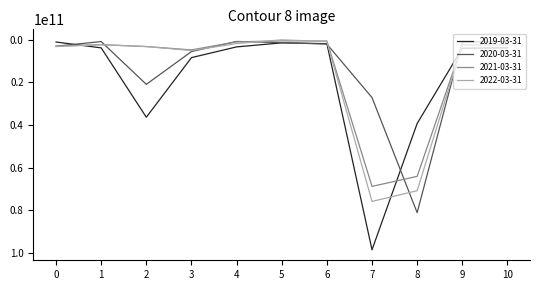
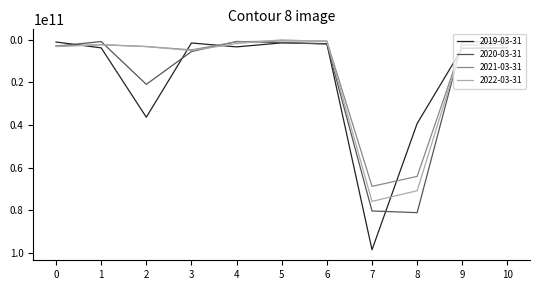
2019-03-31, 3: 8000000000 -> 1000000000
2020-03-31, 7: 27000000000 -> 80000000000
